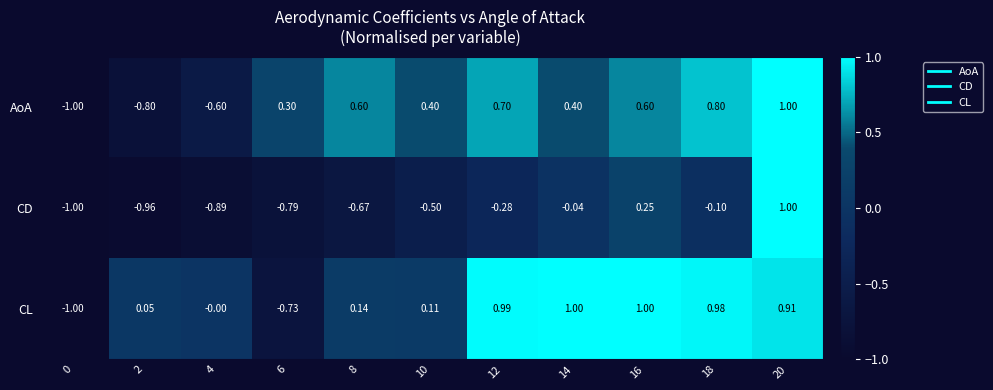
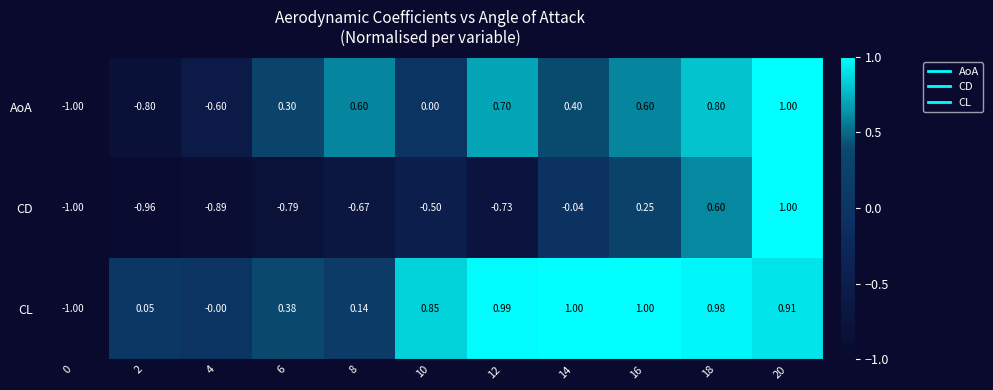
AoA, 10: 0.40 -> 0.00
CD, 12: -0.28 -> -0.73
CD, 18: -0.10 -> 0.60
CL, 6: -0.73 -> 0.38
CL, 10: 0.11 -> 0.85
